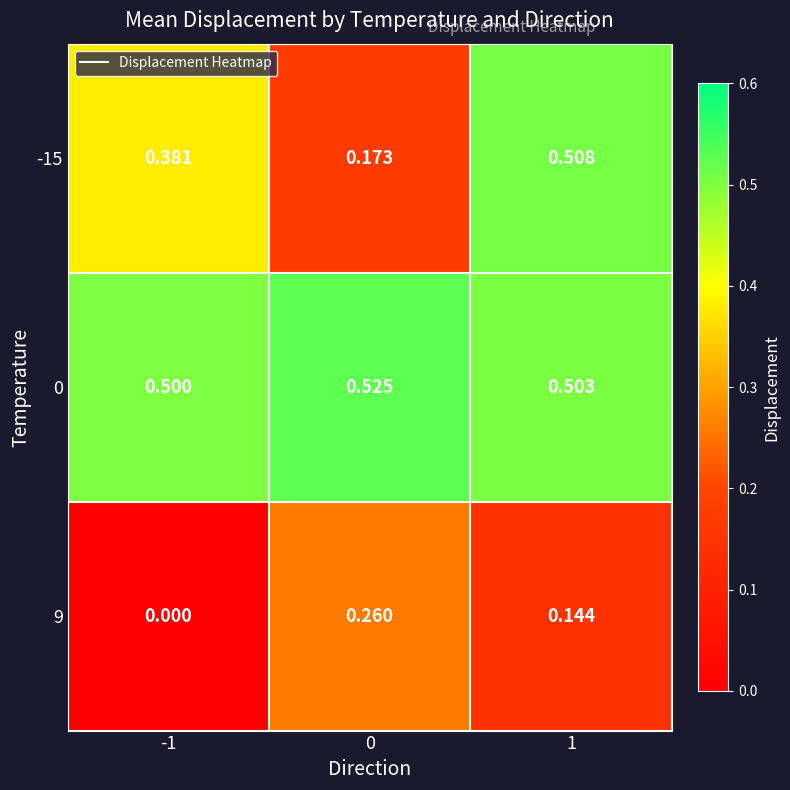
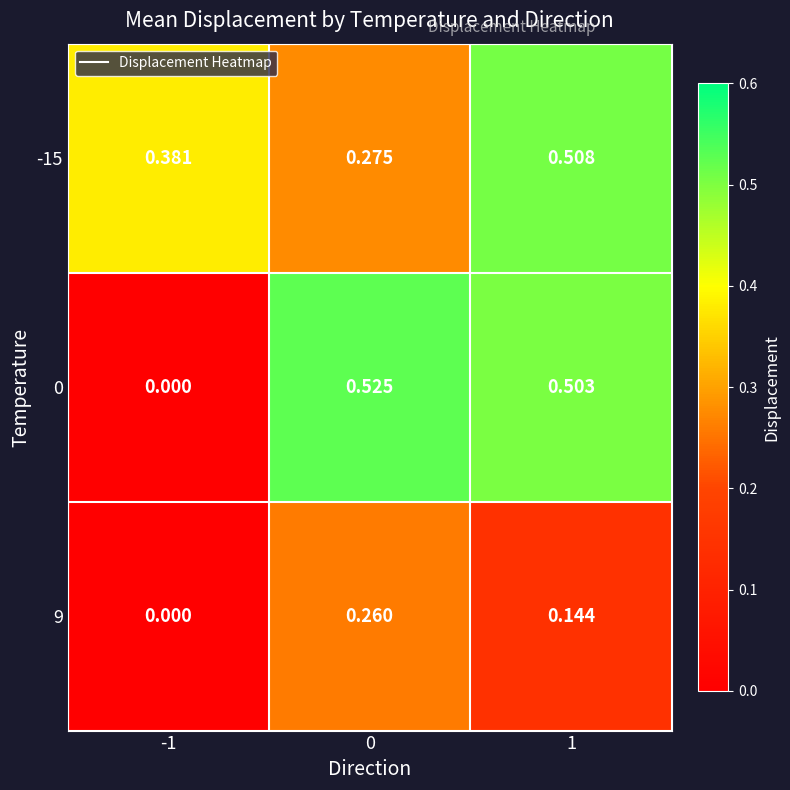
-15, 0: 0.173 -> 0.275
0, -1: 0.500 -> 0.000
